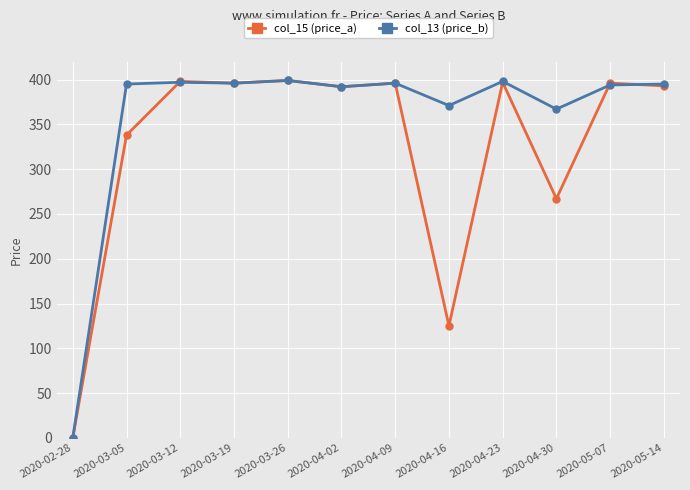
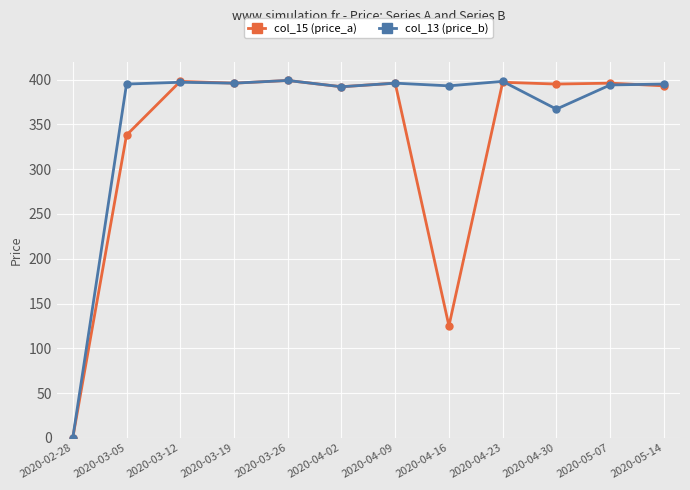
col_13 (price_b), 2020-04-16: 370 -> 390
col_15 (price_a), 2020-04-30: 270 -> 400
